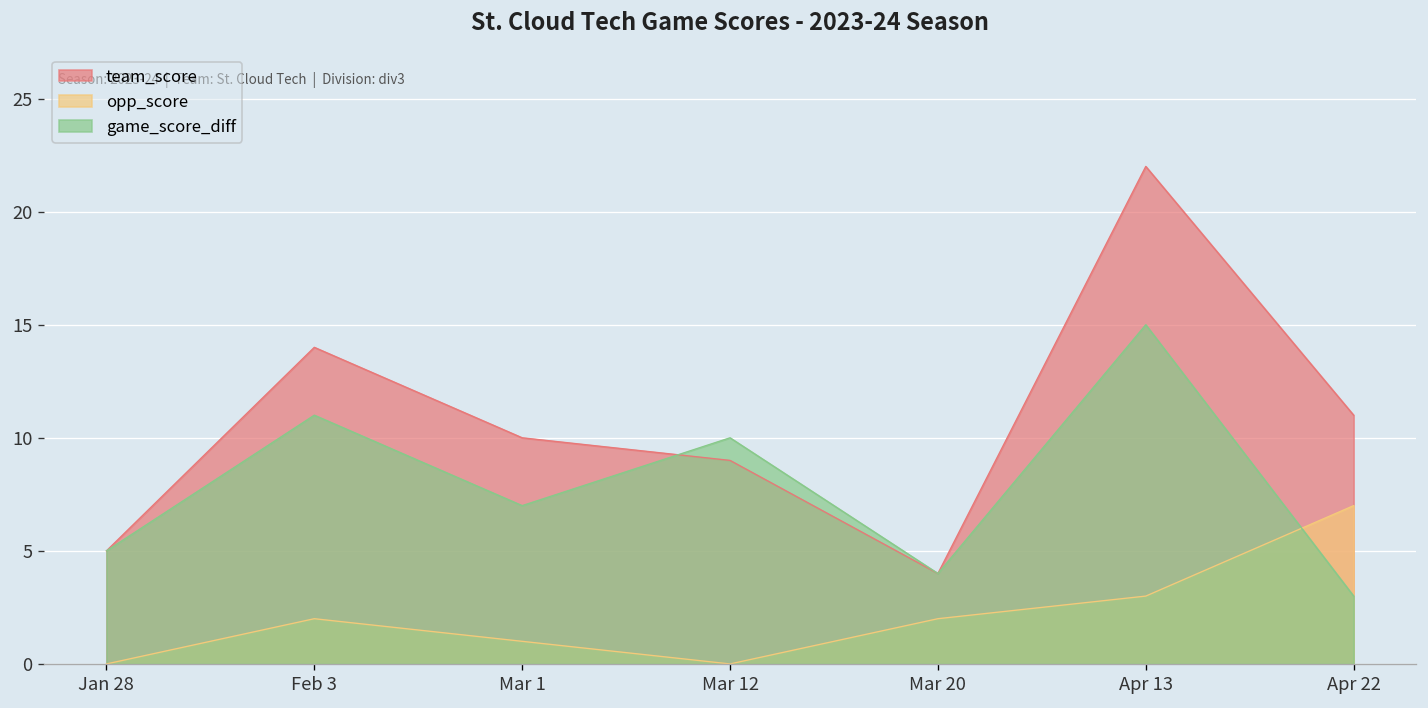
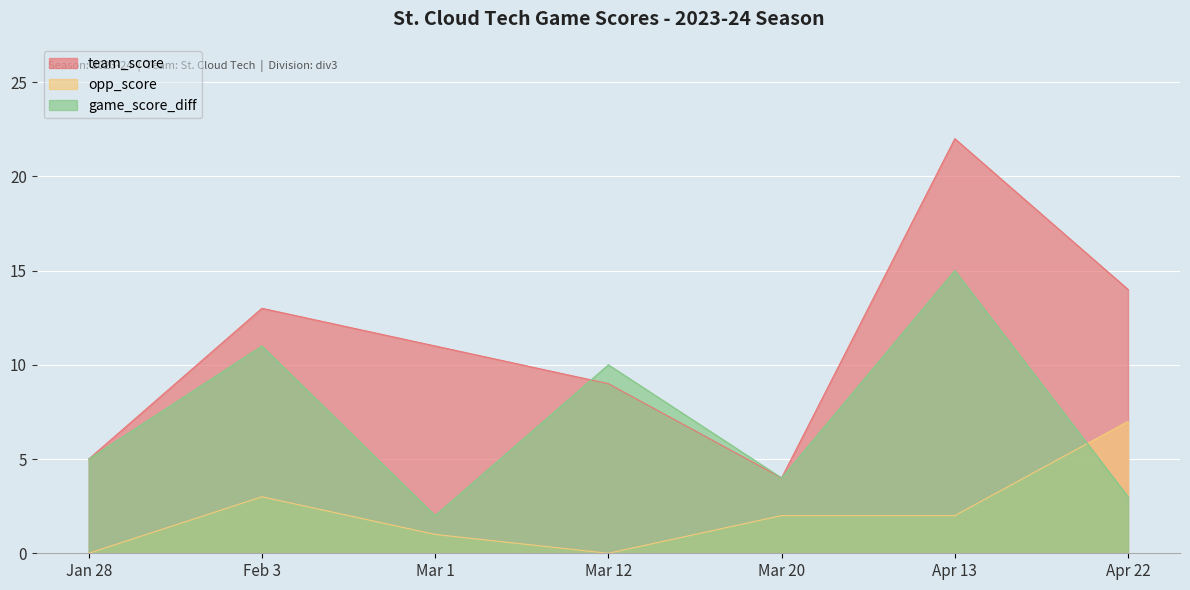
team_score, Feb 3: 14 -> 13
opp_score, Feb 3: 2 -> 3
team_score, Mar 1: 10 -> 11
game_score_diff, Mar 1: 7 -> 2
opp_score, Apr 13: 3 -> 2
team_score, Apr 22: 11 -> 14
